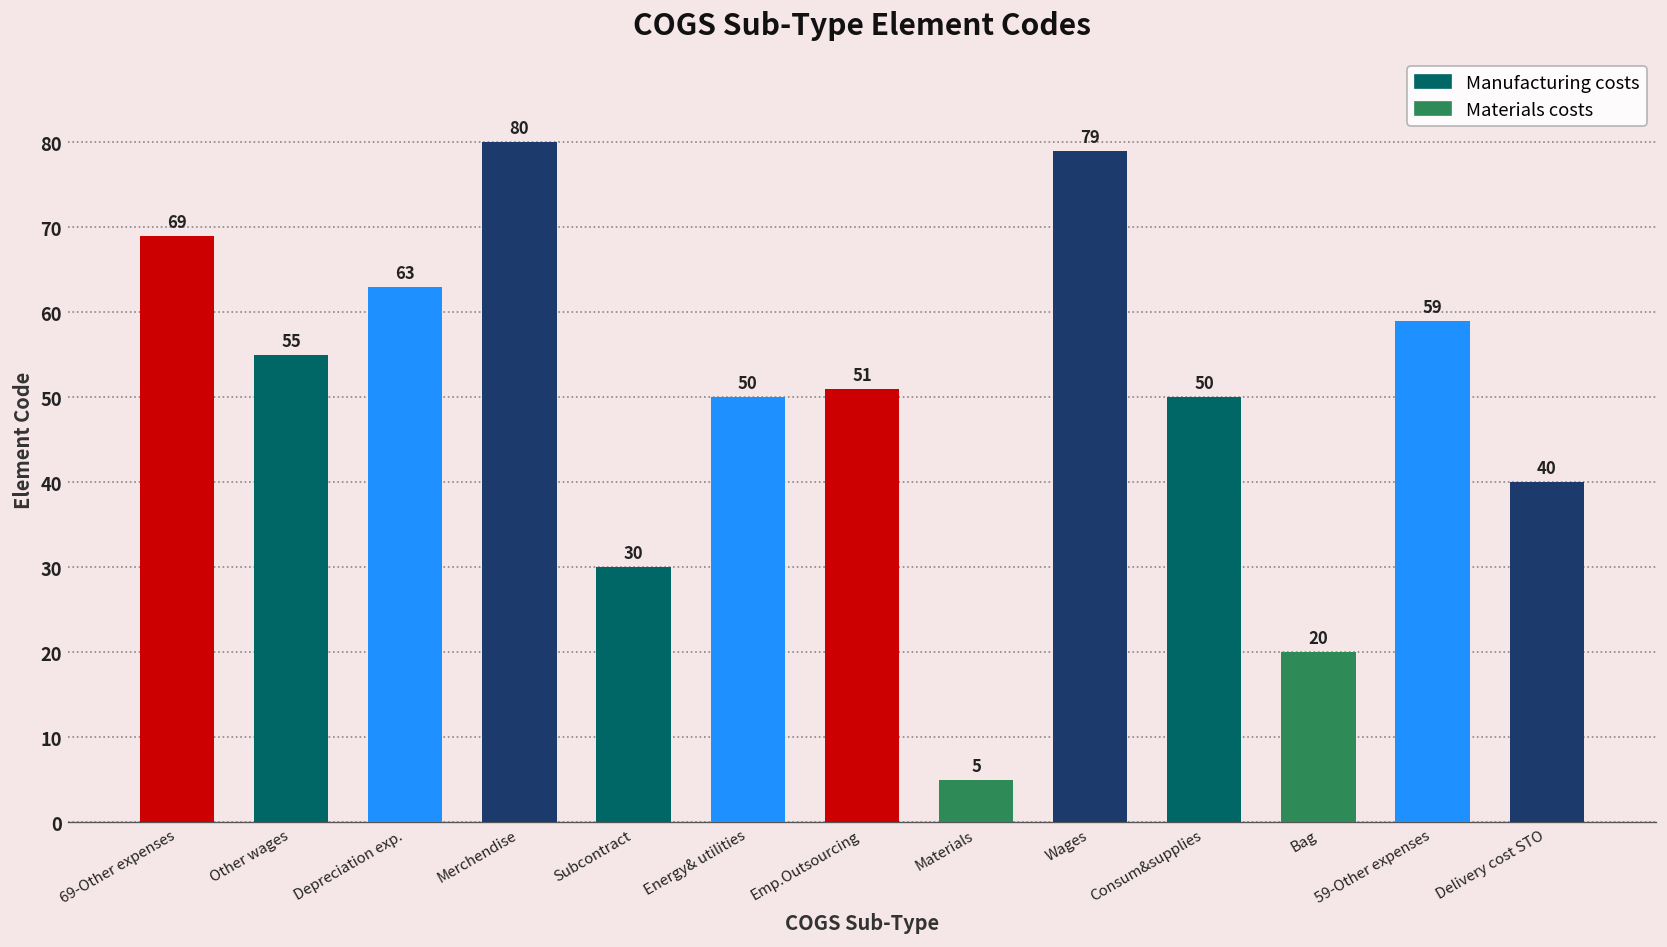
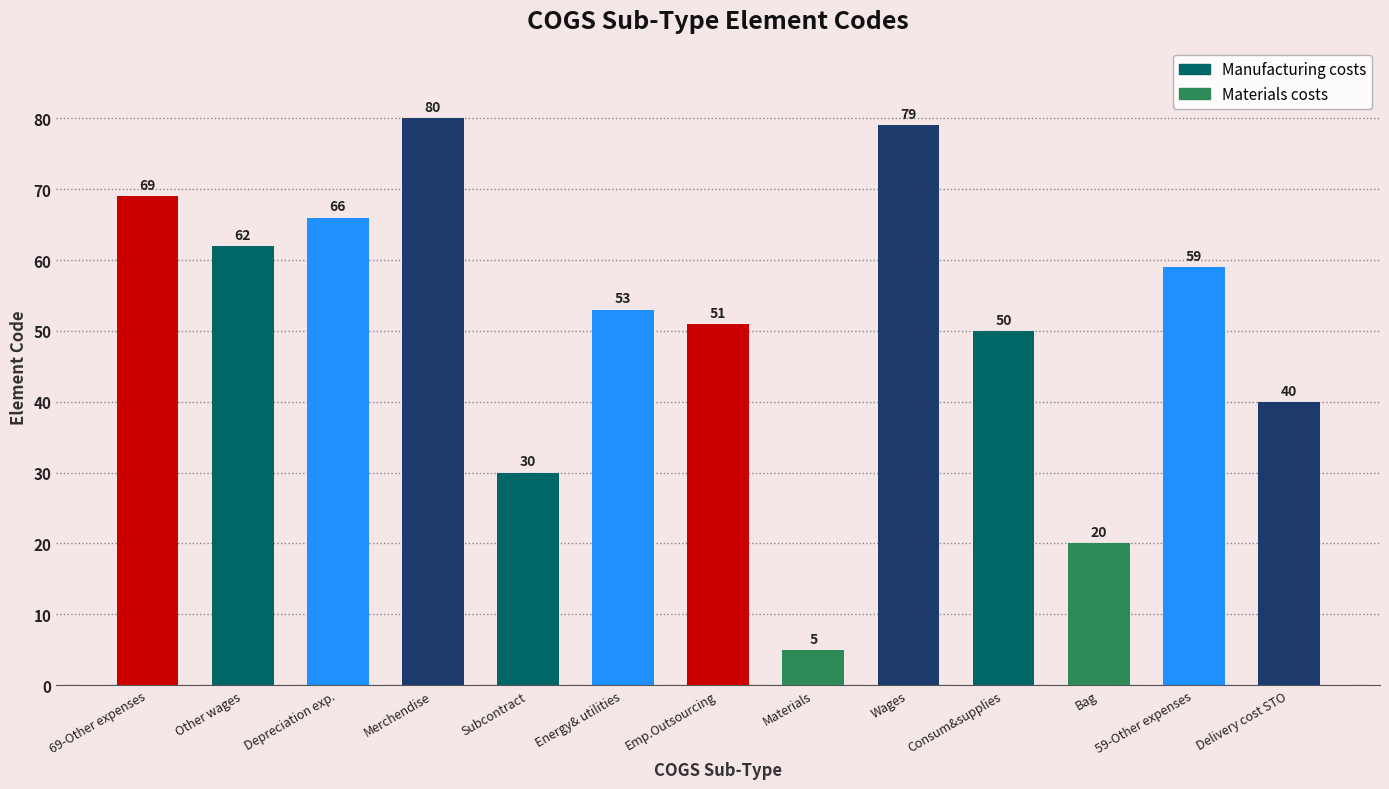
Other wages: 55 -> 62
Depreciation exp.: 63 -> 66
Energy& utilities: 50 -> 53
